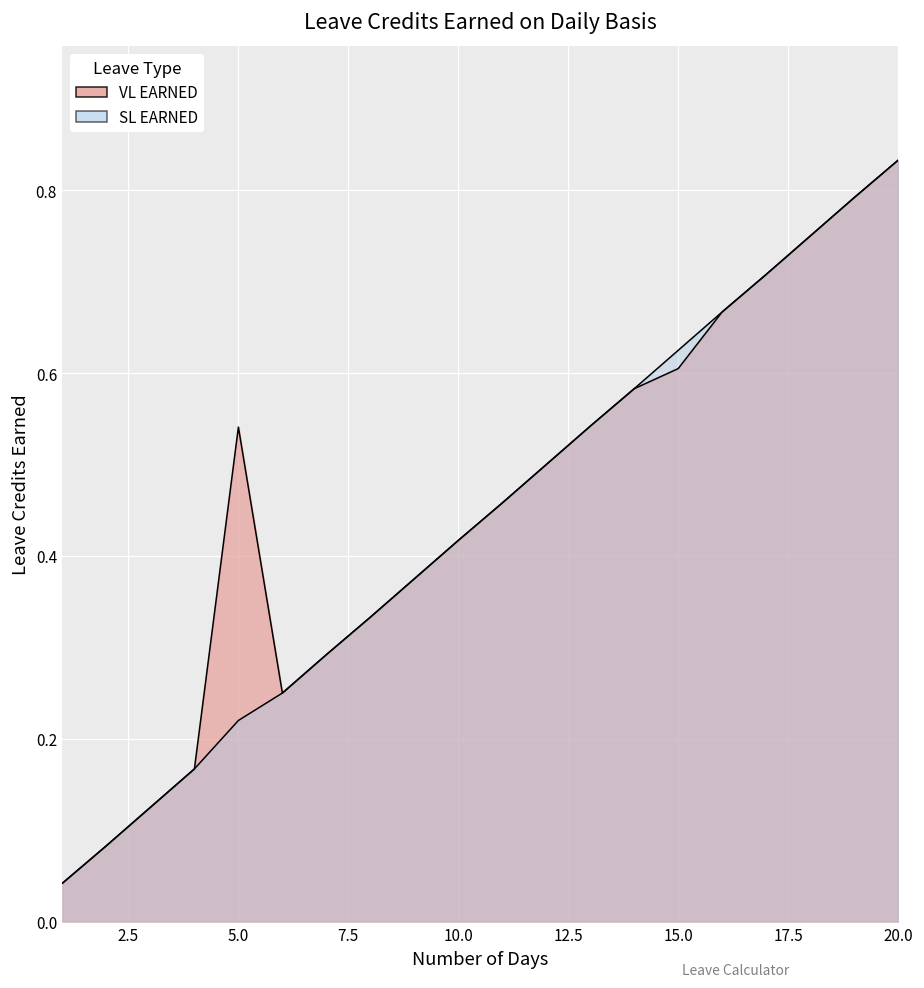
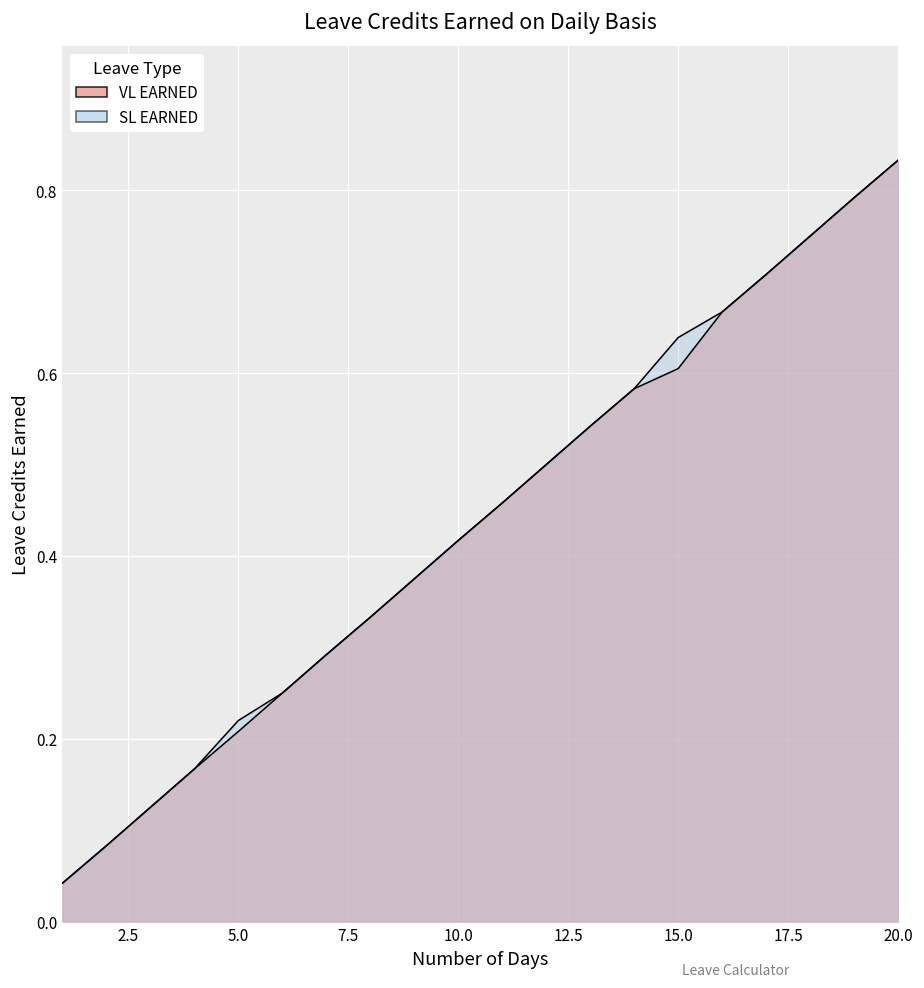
VL EARNED, 5.0: 0.54 -> 0.21
SL EARNED, 15.0: 0.63 -> 0.64
